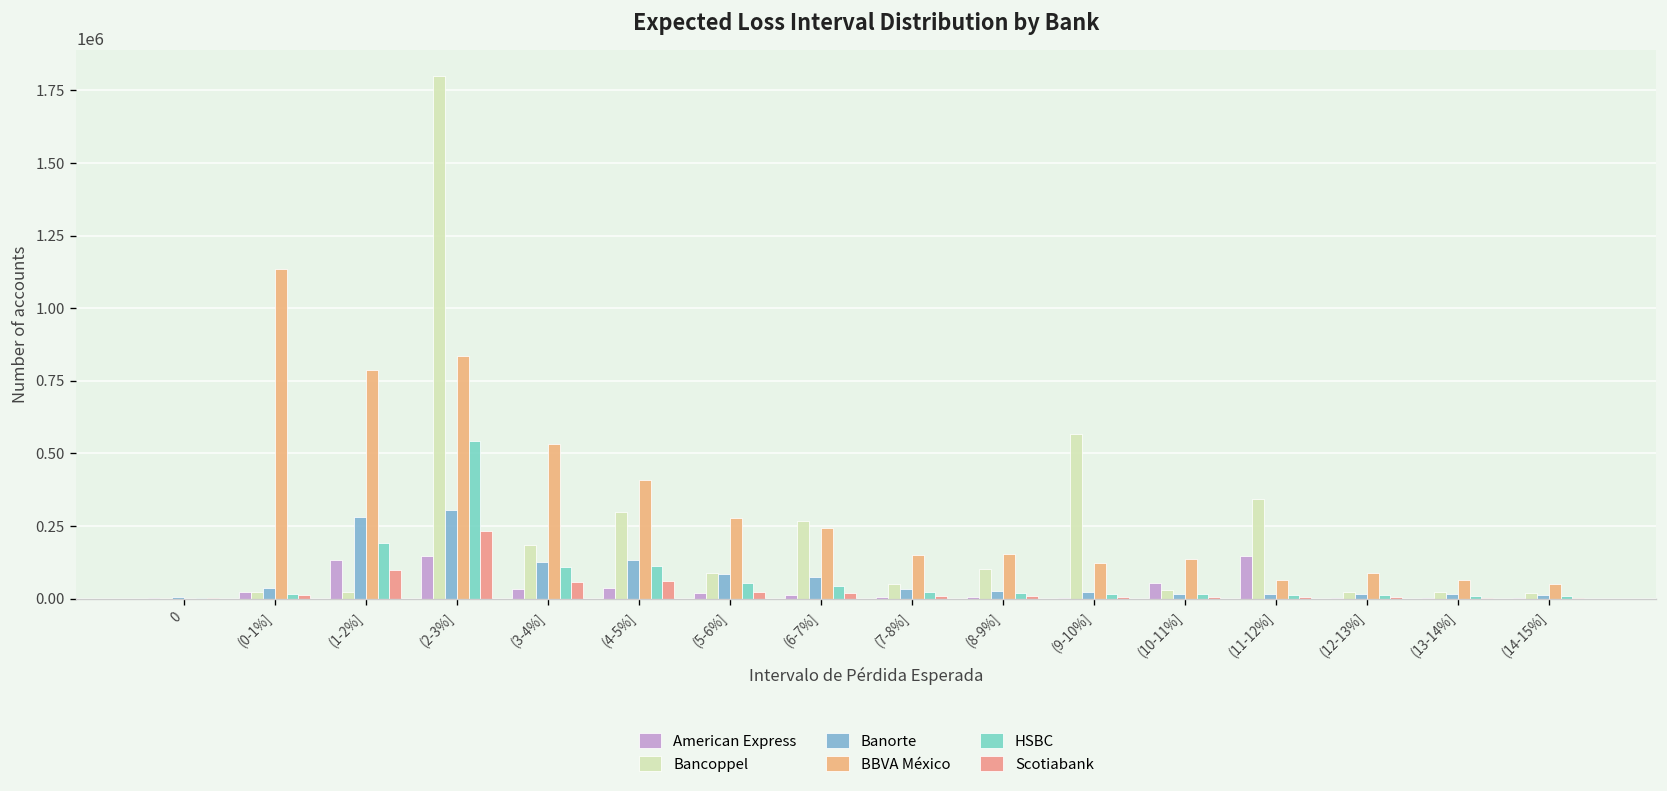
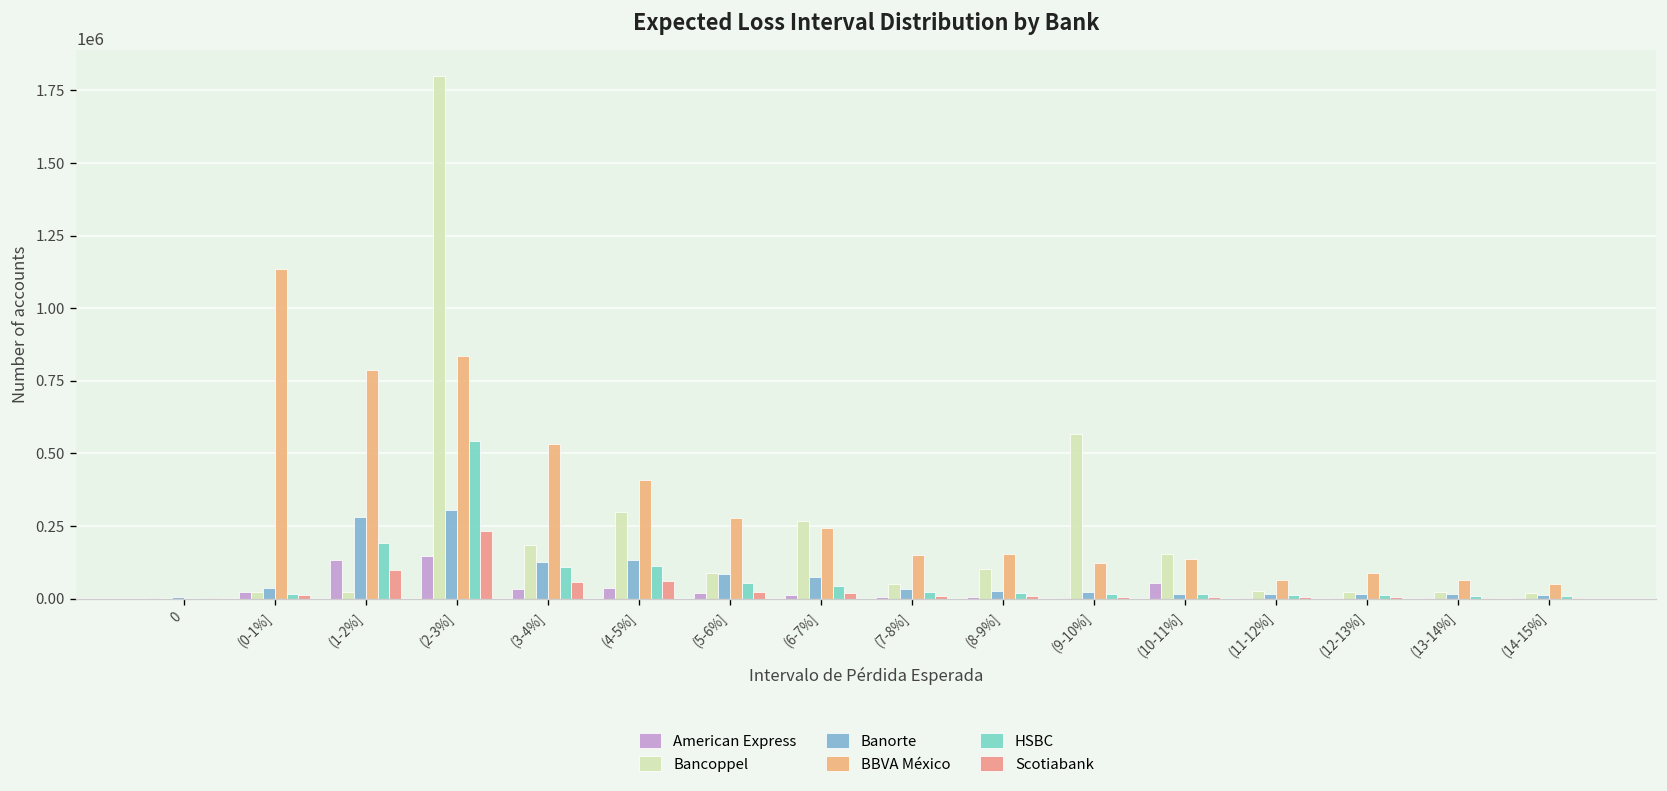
Bancoppel, (10-11%]: 30000 -> 150000
American Express, (11-12%]: 150000 -> 0
Bancoppel, (11-12%]: 340000 -> 30000
